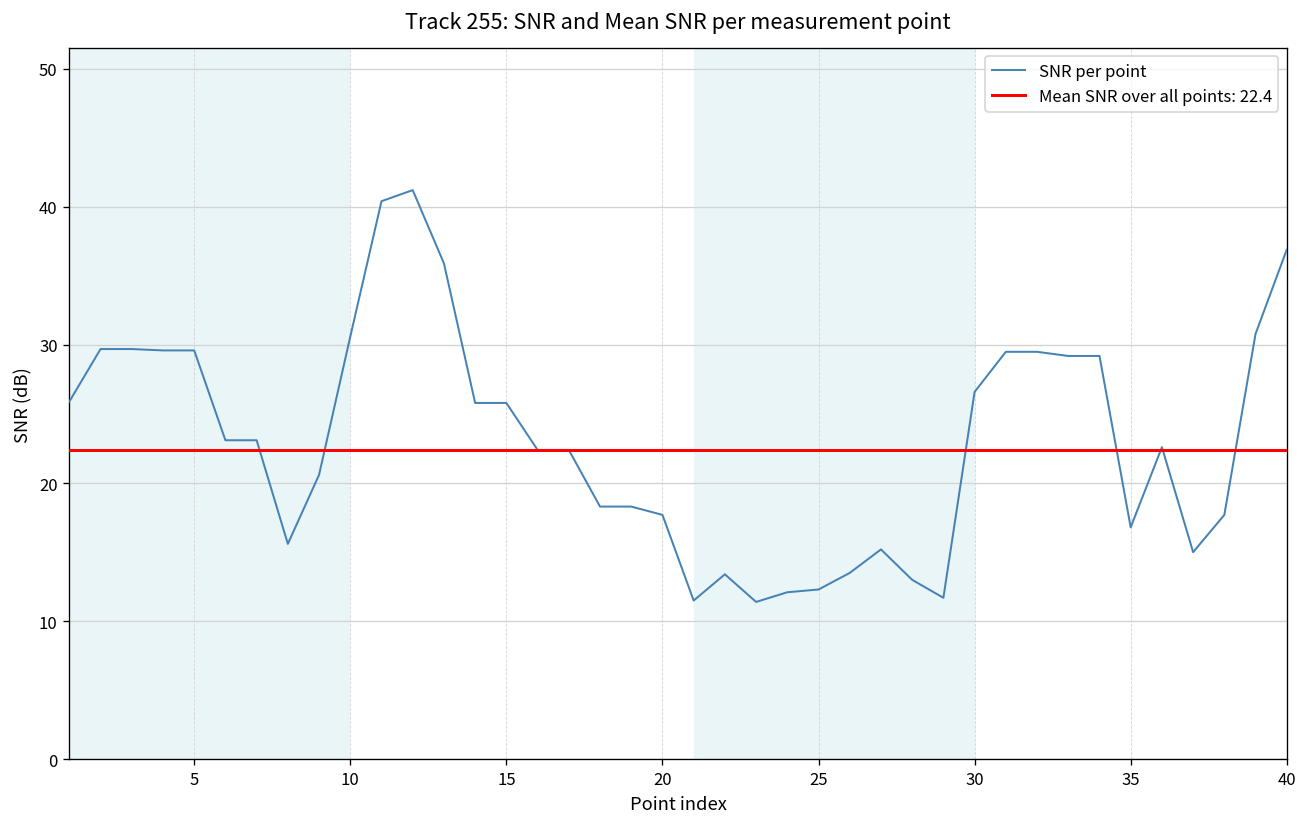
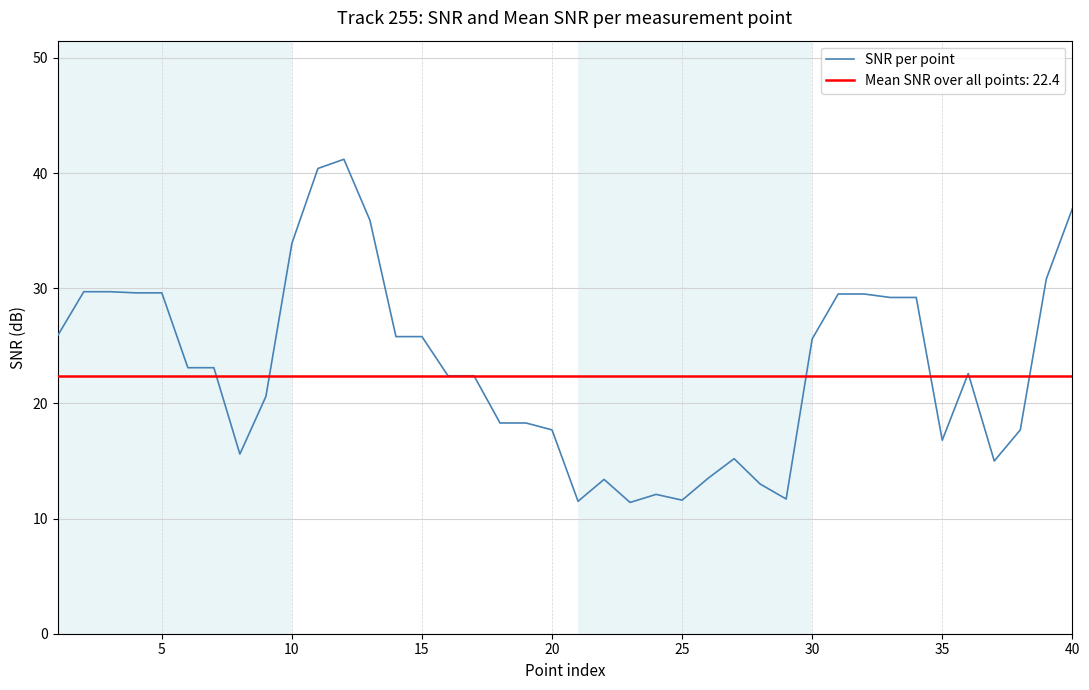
10: 30.6 -> 33.9
25: 12.3 -> 11.6
30: 26.6 -> 25.6
